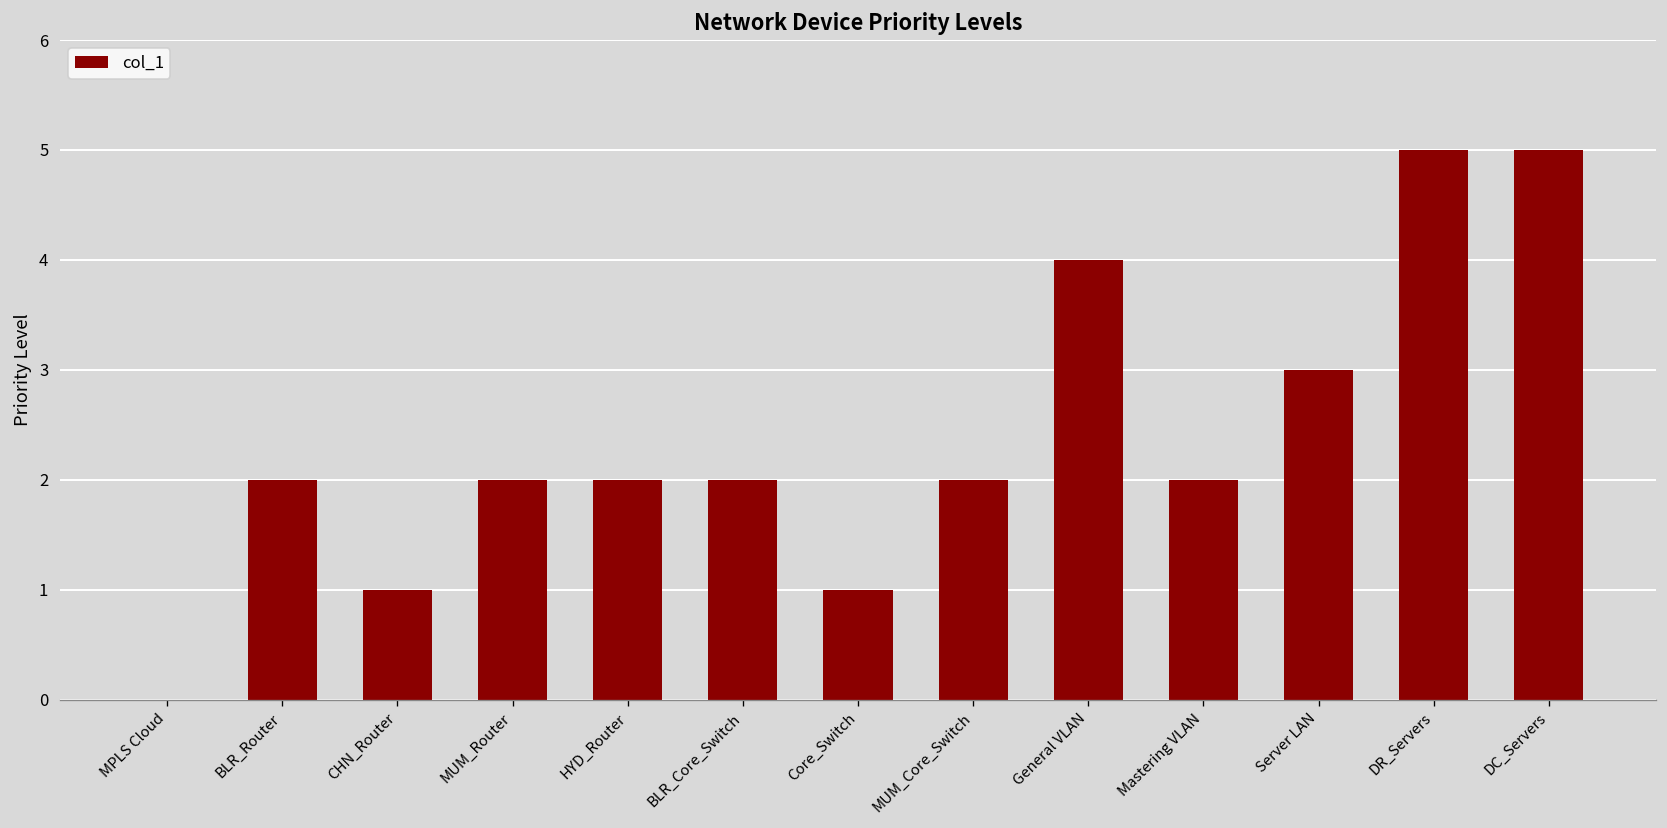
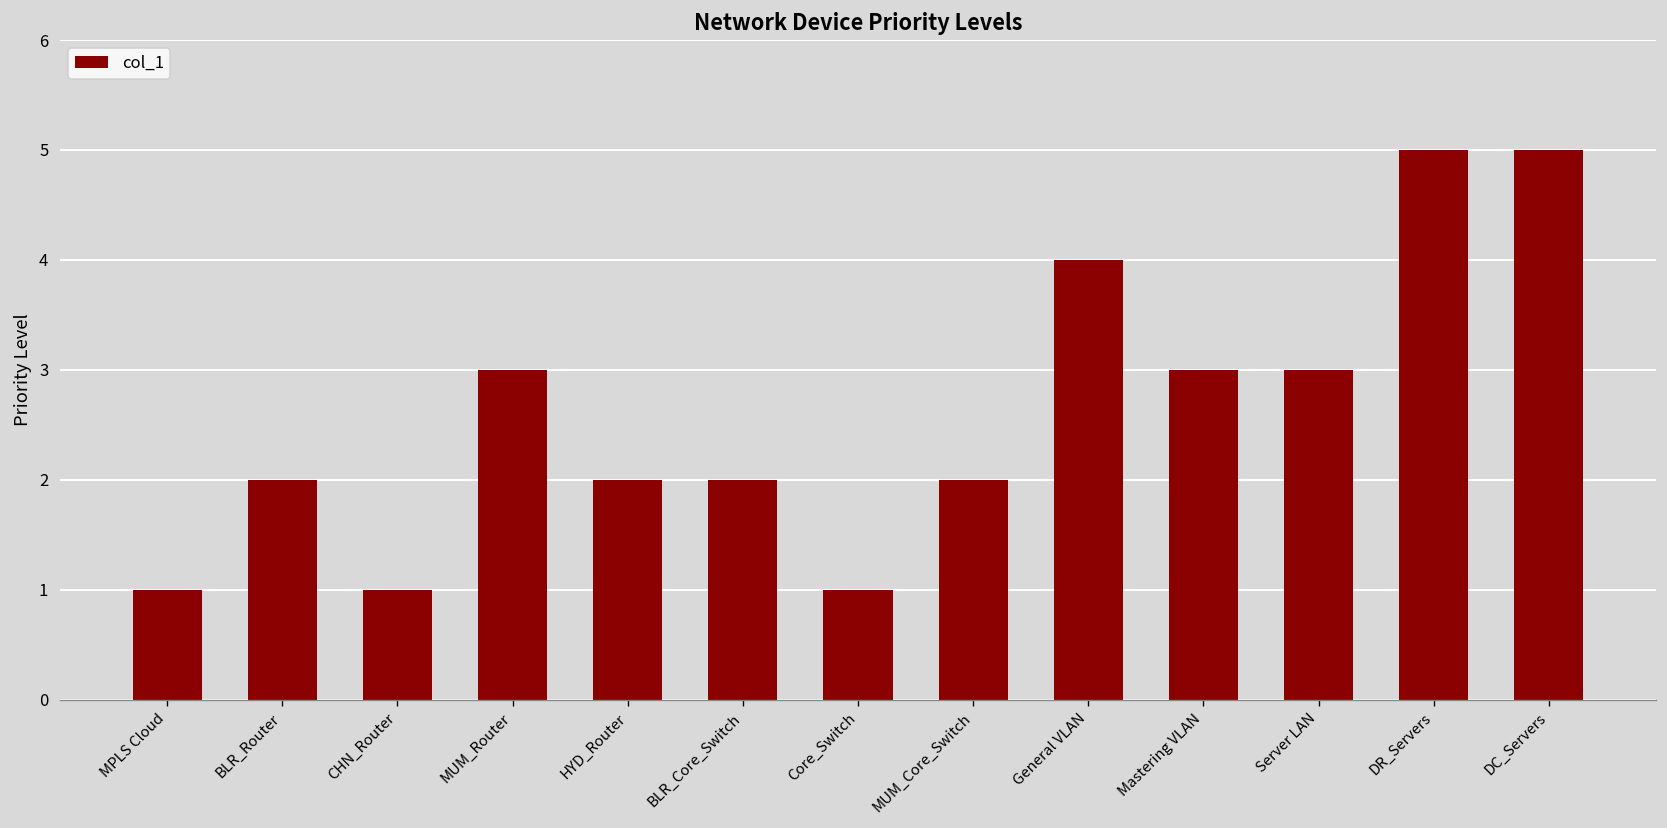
MPLS Cloud: 0 -> 1
MUM_Router: 2 -> 3
Mastering VLAN: 2 -> 3
